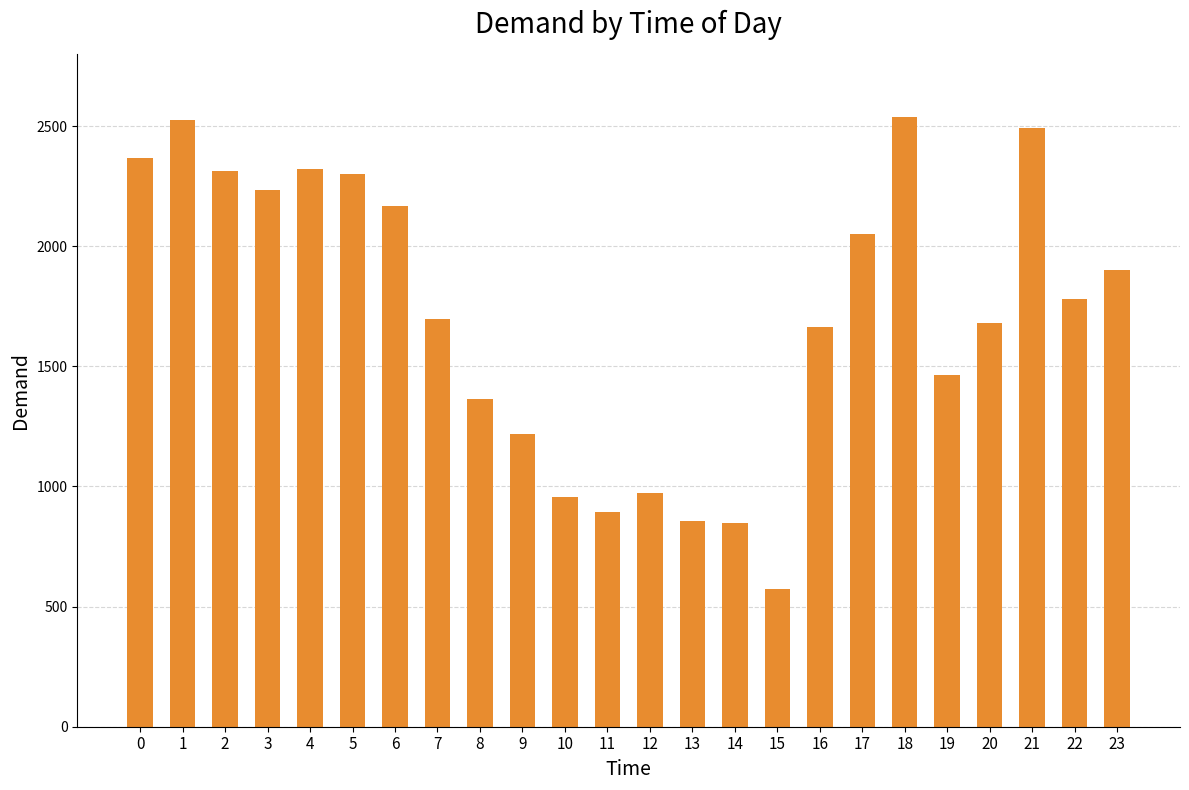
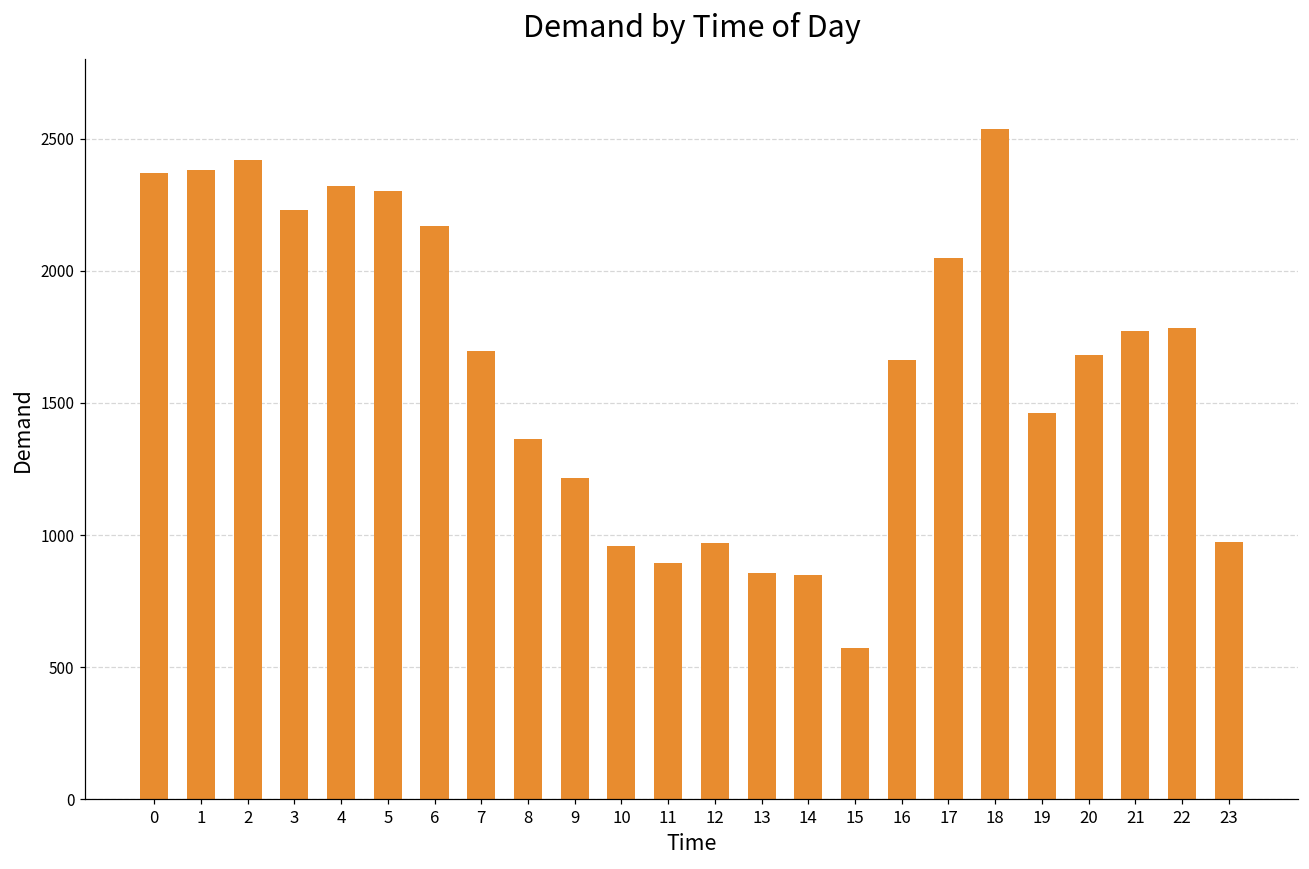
1: 2530 -> 2380
2: 2310 -> 2420
21: 2490 -> 1770
23: 1900 -> 980
